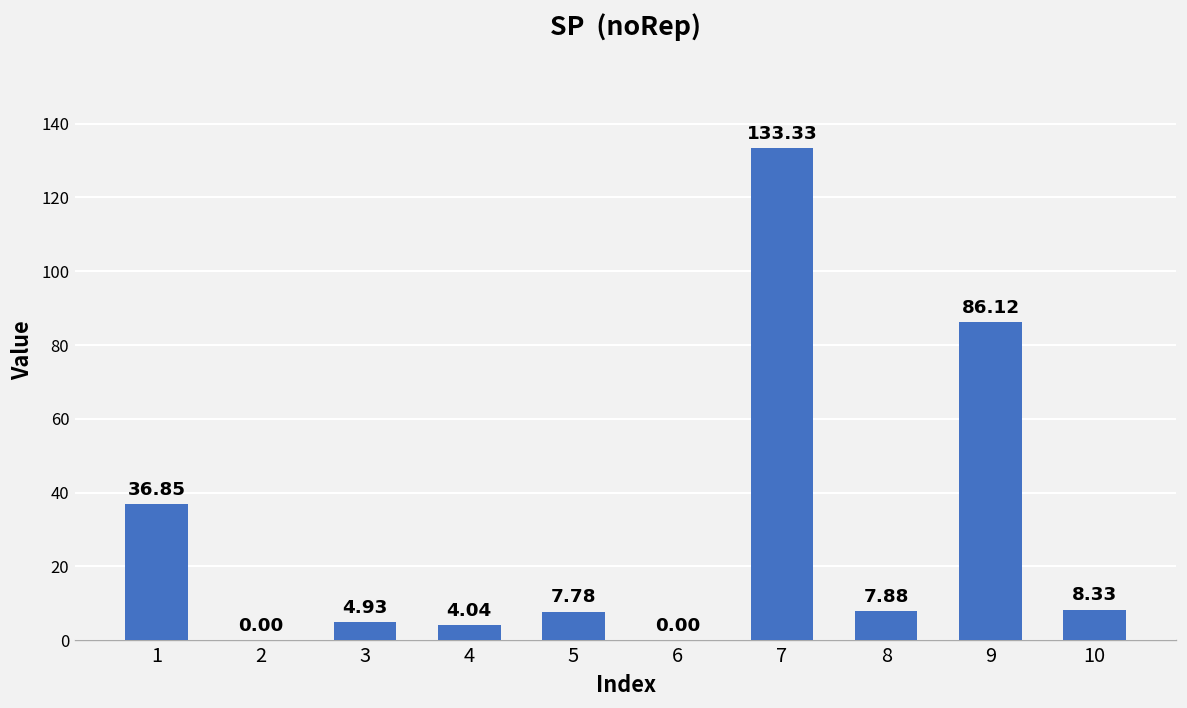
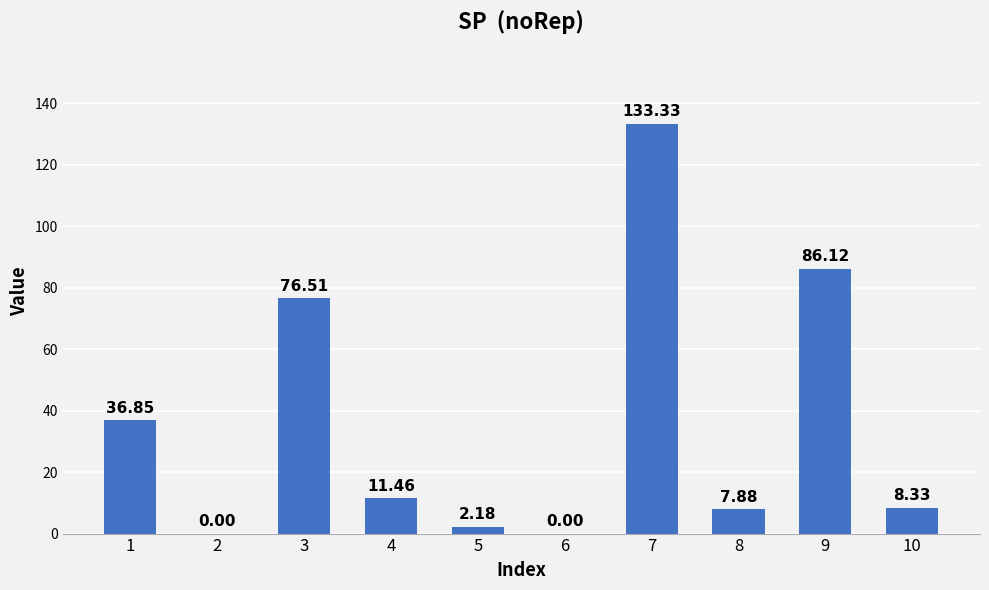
3: 4.93 -> 76.51
4: 4.04 -> 11.46
5: 7.78 -> 2.18
